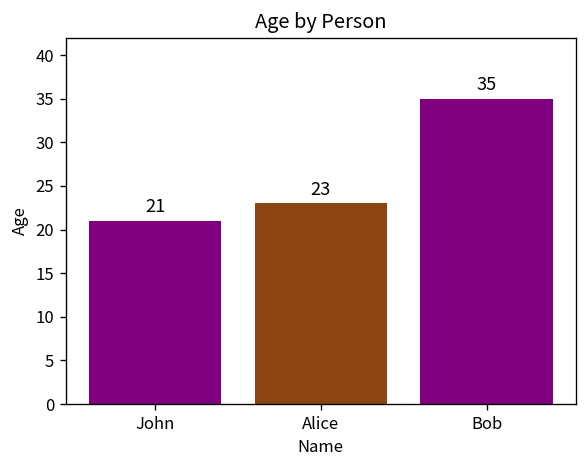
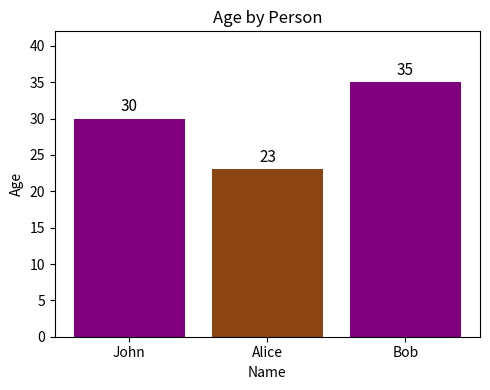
John: 21 -> 30
